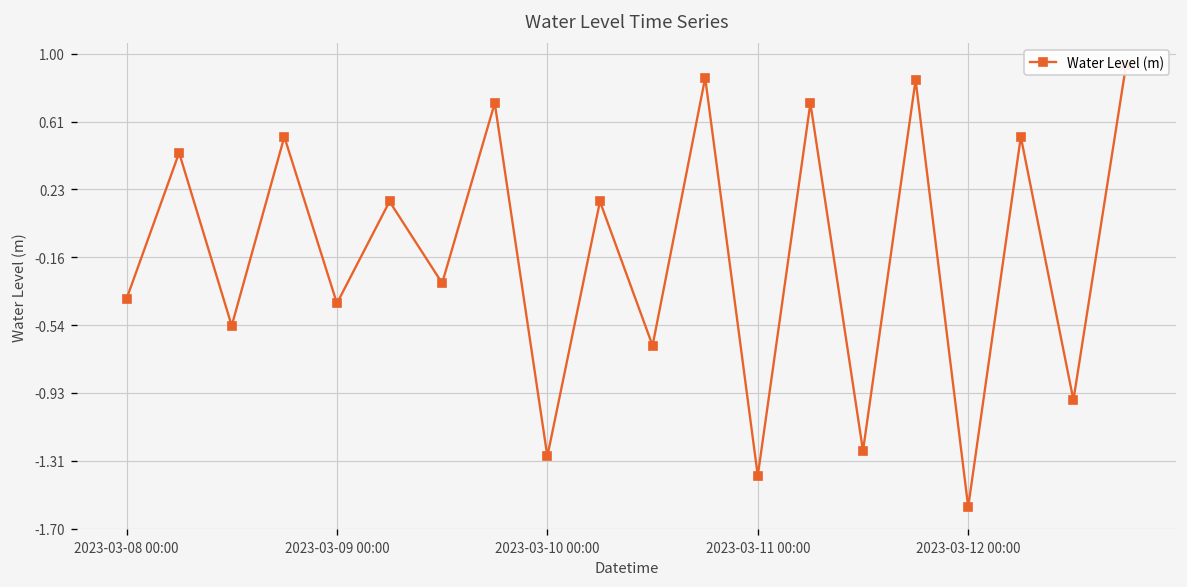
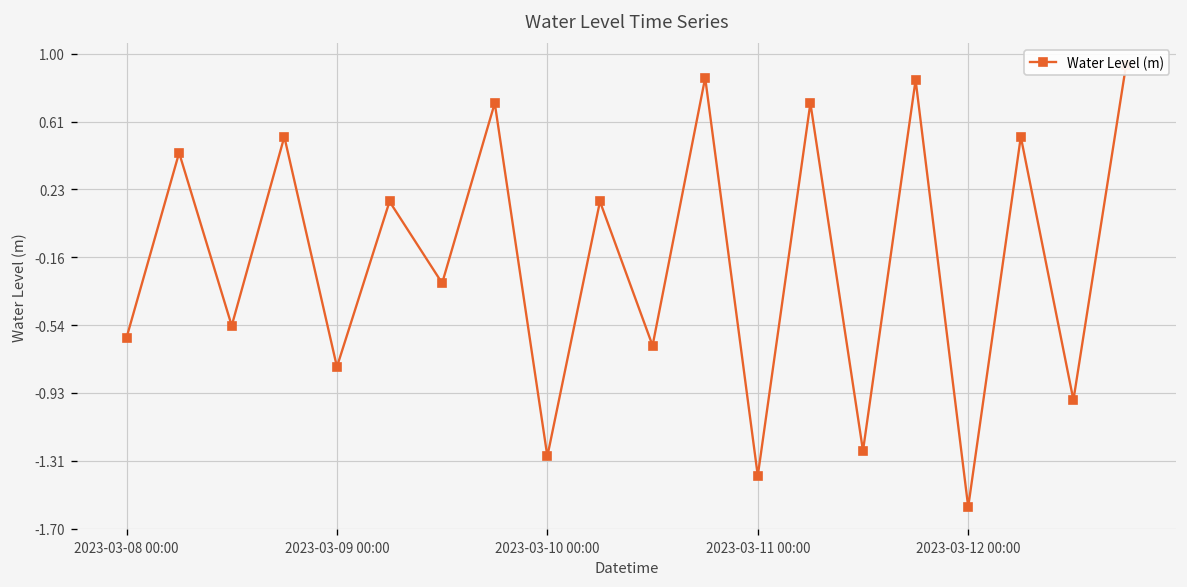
2023-03-08 00:00: -0.39 -> -0.62
2023-03-09 00:00: -0.42 -> -0.78
